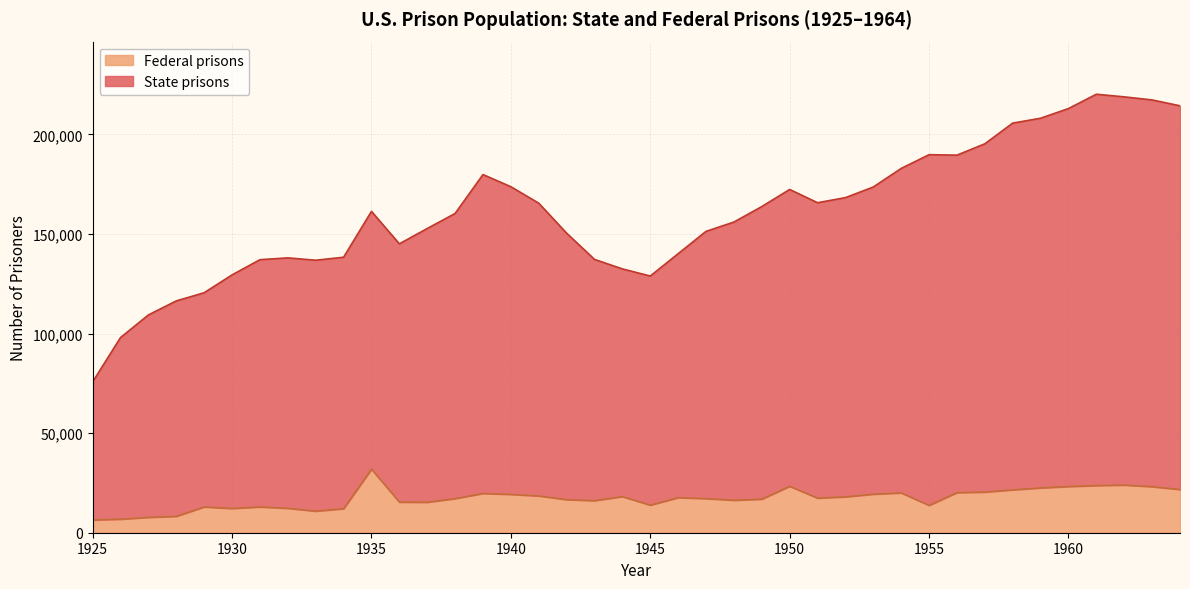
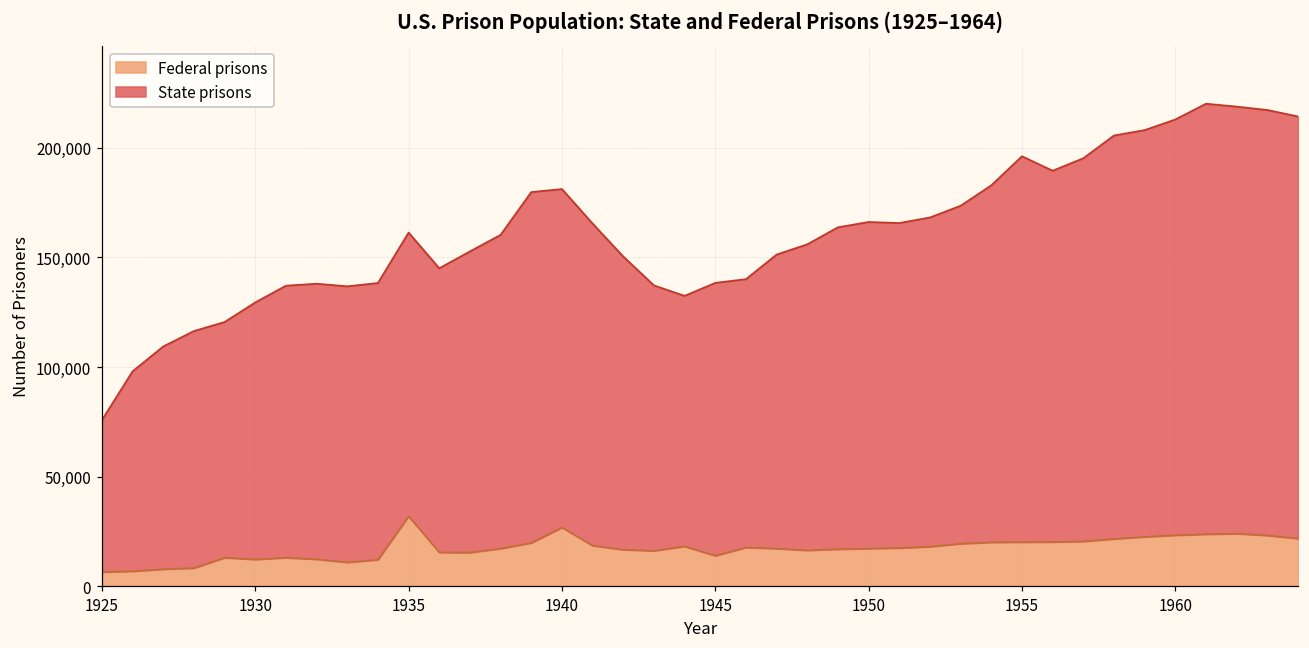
Federal prisons, 1940: 19,000 -> 27,000
State prisons, 1945: 115,000 -> 125,000
Federal prisons, 1950: 23,000 -> 17,000
Federal prisons, 1955: 14,000 -> 20,000
